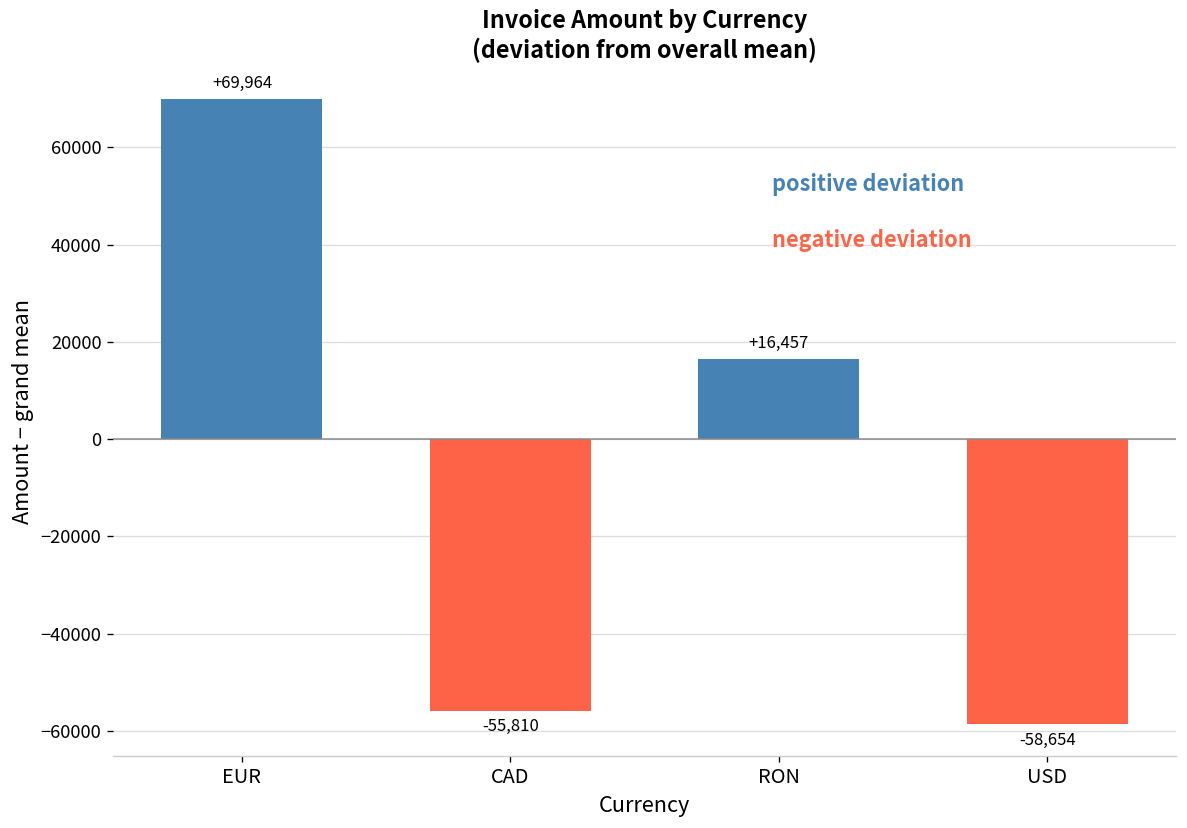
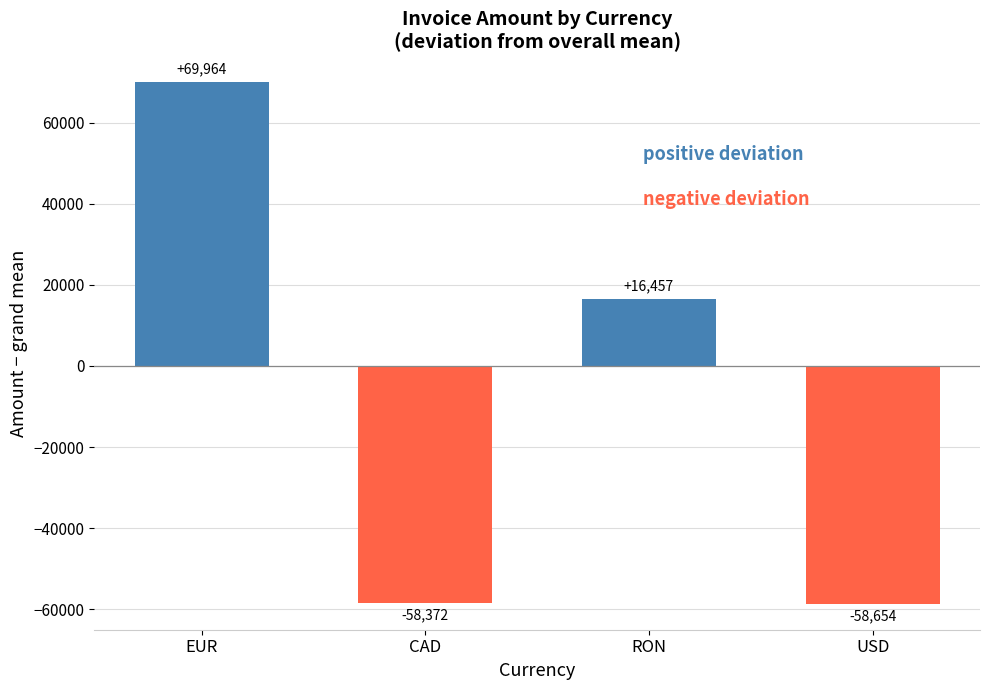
CAD: -55,810 -> -58,372
